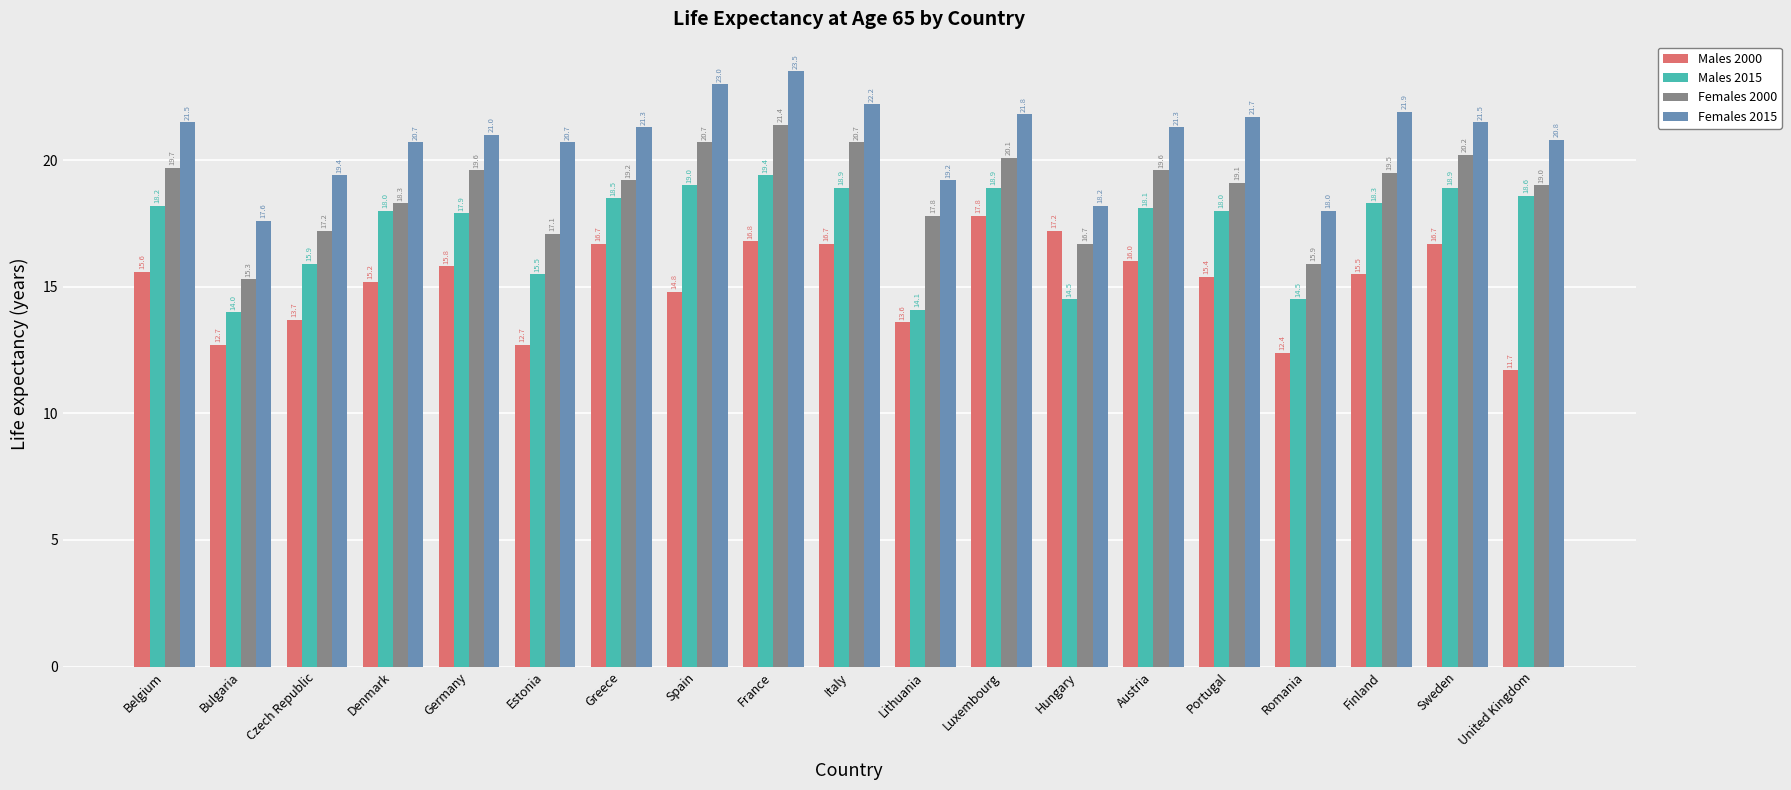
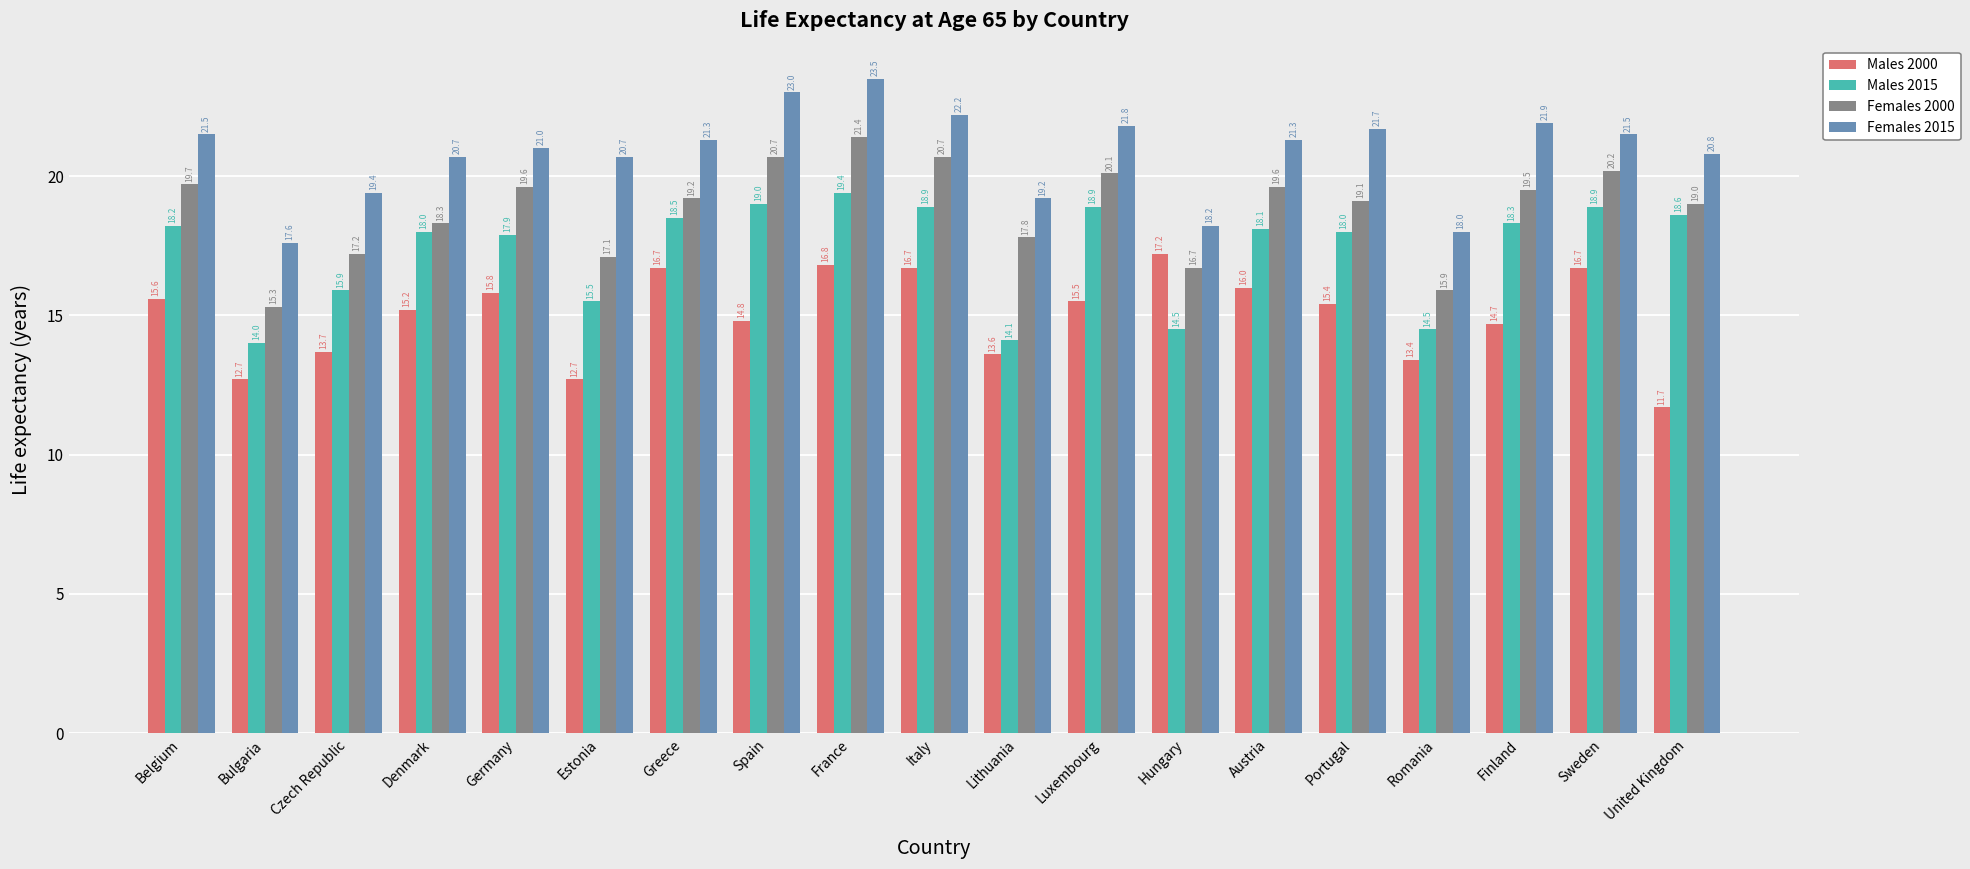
Males 2000, Luxembourg: 17.8 -> 15.5
Males 2000, Romania: 12.4 -> 13.4
Males 2000, Finland: 15.5 -> 14.7
